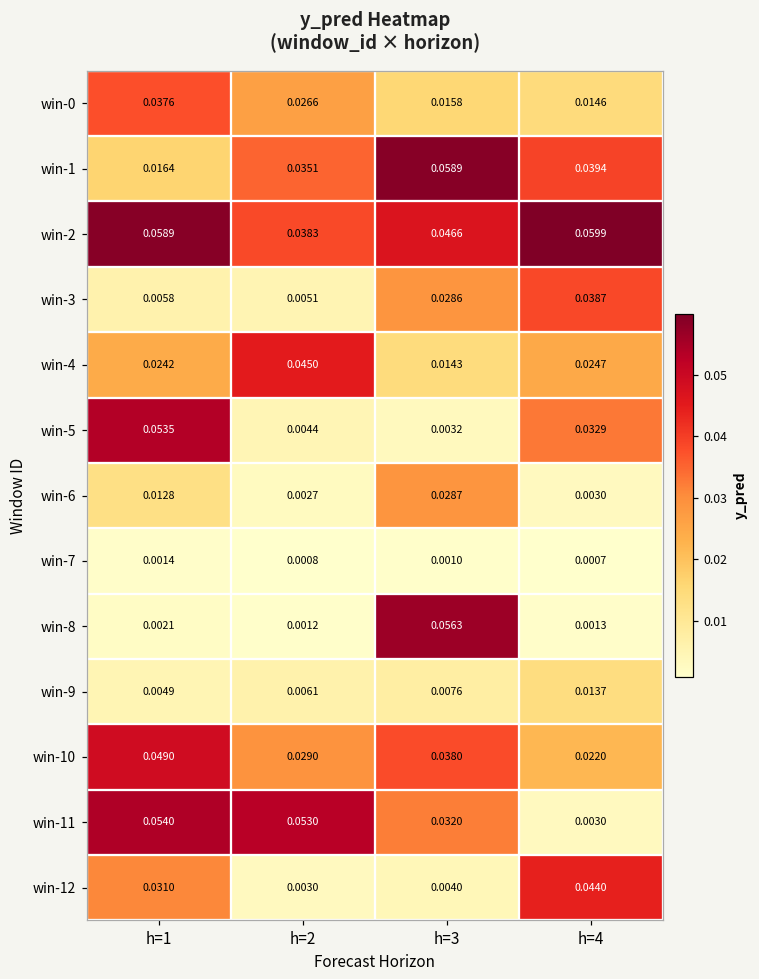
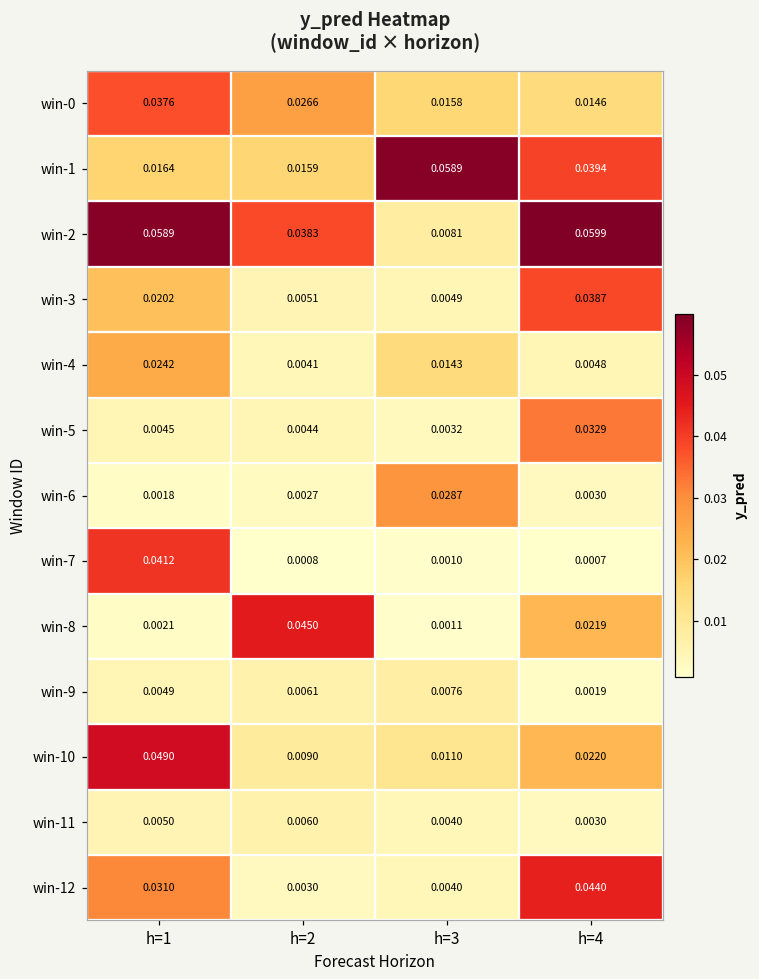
win-1, h=2: 0.0351 -> 0.0159
win-2, h=3: 0.0466 -> 0.0081
win-3, h=1: 0.0058 -> 0.0202
win-3, h=3: 0.0286 -> 0.0049
win-4, h=2: 0.0450 -> 0.0041
win-4, h=4: 0.0247 -> 0.0048
win-5, h=1: 0.0535 -> 0.0045
win-6, h=1: 0.0128 -> 0.0018
win-7, h=1: 0.0014 -> 0.0412
win-8, h=2: 0.0012 -> 0.0450
win-8, h=3: 0.0563 -> 0.0011
win-8, h=4: 0.0013 -> 0.0219
win-9, h=4: 0.0137 -> 0.0019
win-10, h=2: 0.0290 -> 0.0090
win-10, h=3: 0.0380 -> 0.0110
win-11, h=1: 0.0540 -> 0.0050
win-11, h=2: 0.0530 -> 0.0060
win-11, h=3: 0.0320 -> 0.0040
